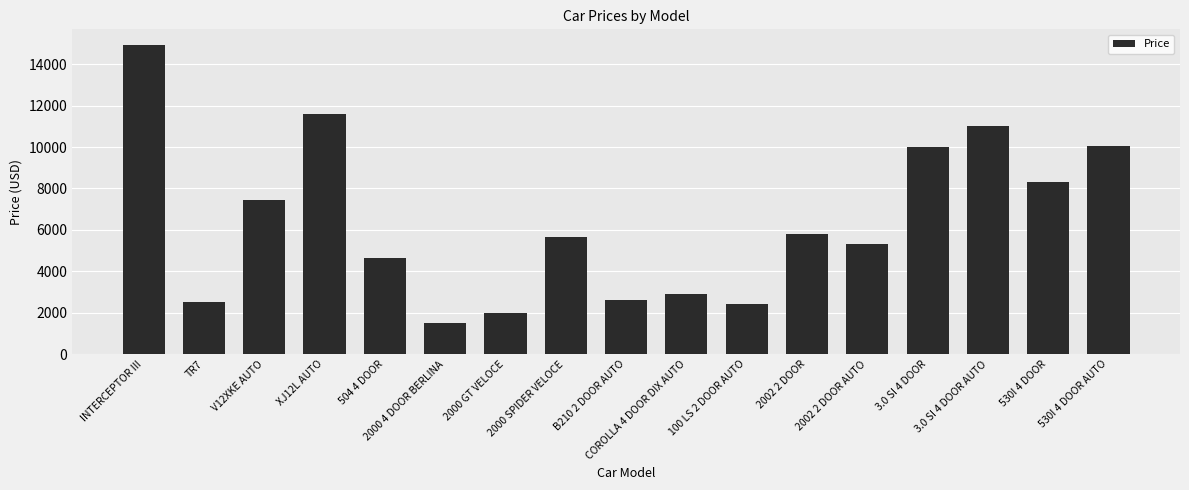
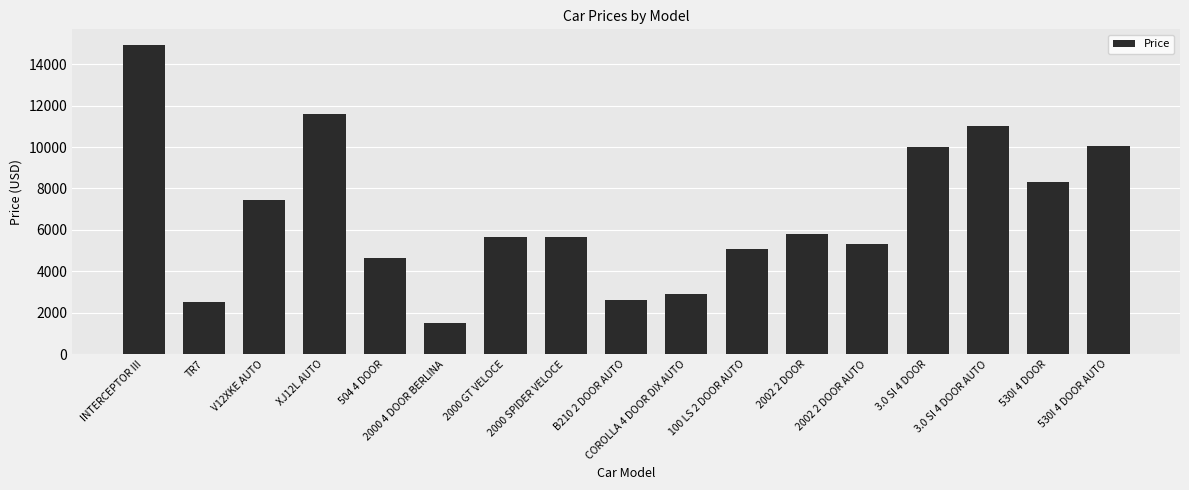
2000 GT VELOCE: 2000 -> 5700
100 LS 2 DOOR AUTO: 2400 -> 5100
